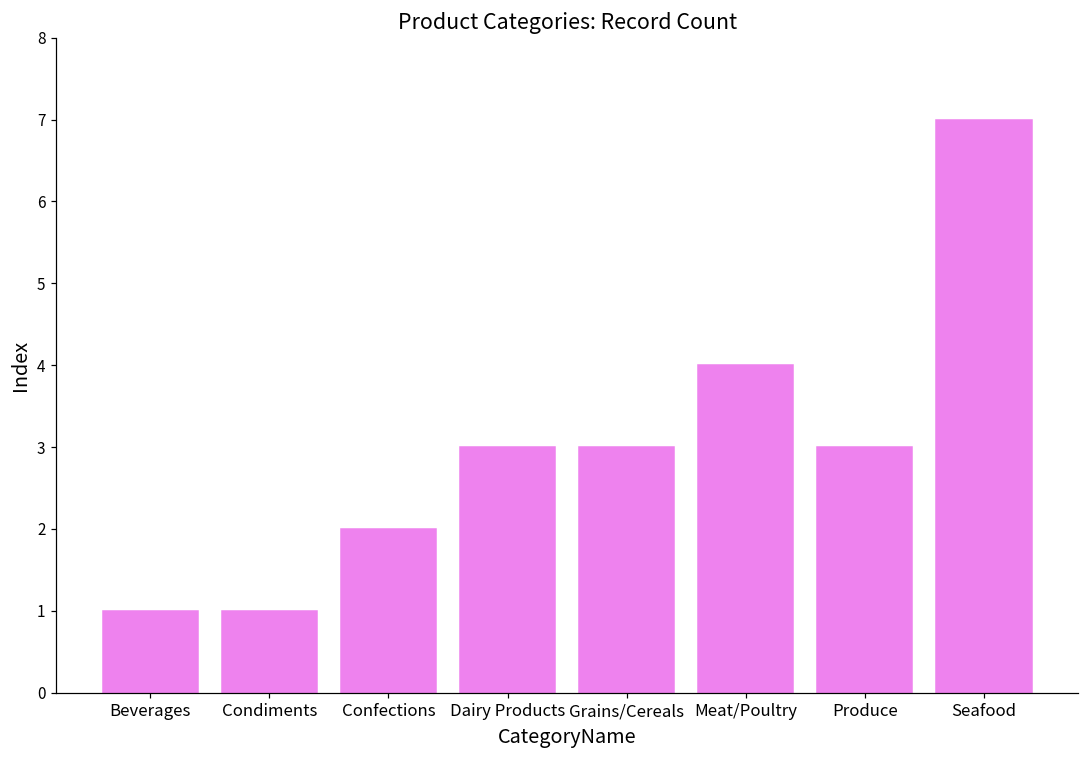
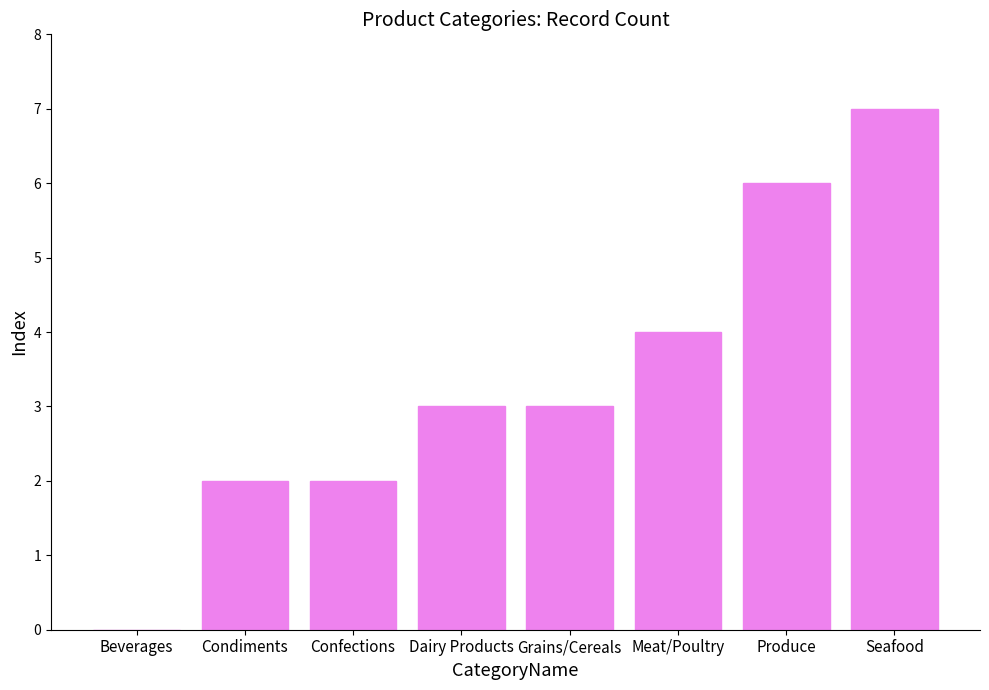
Beverages: 1 -> 0
Condiments: 1 -> 2
Produce: 3 -> 6
